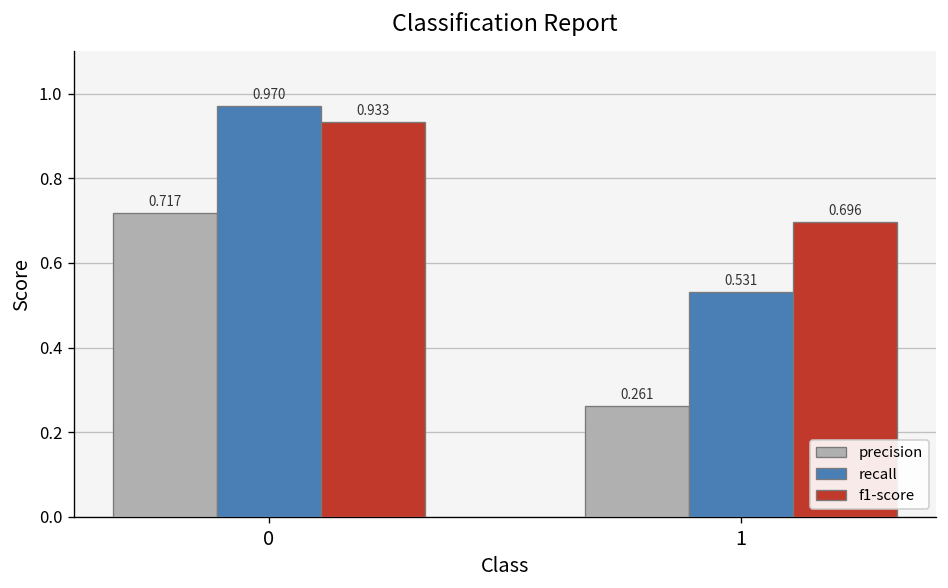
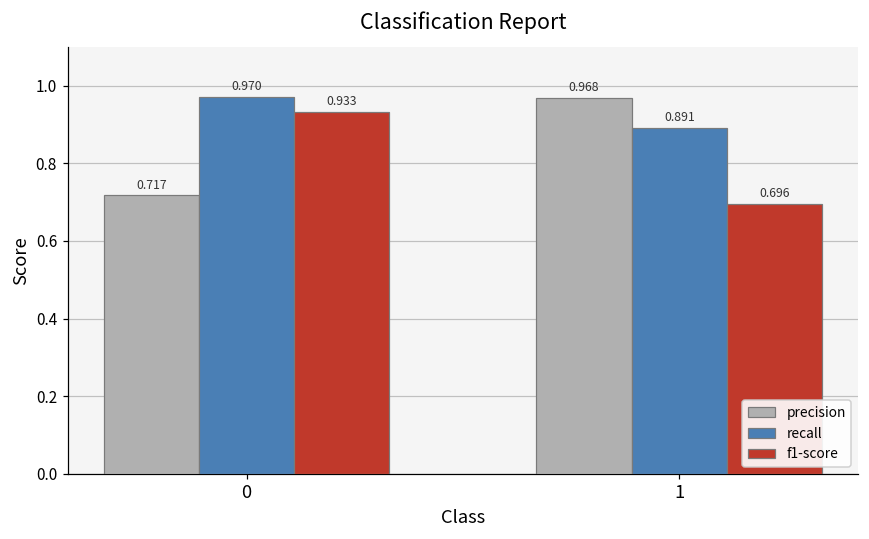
precision, 1: 0.261 -> 0.968
recall, 1: 0.531 -> 0.891
